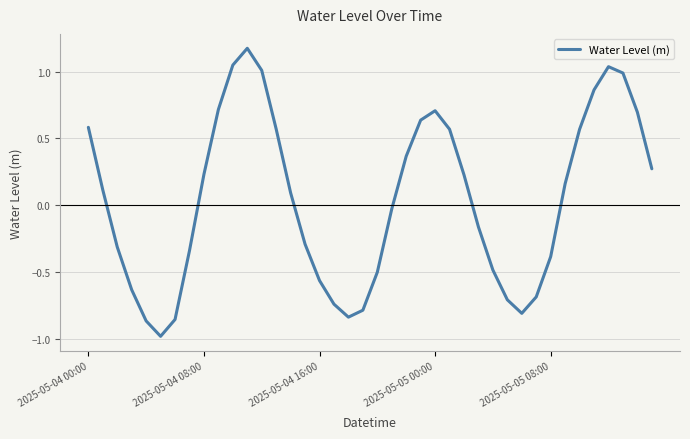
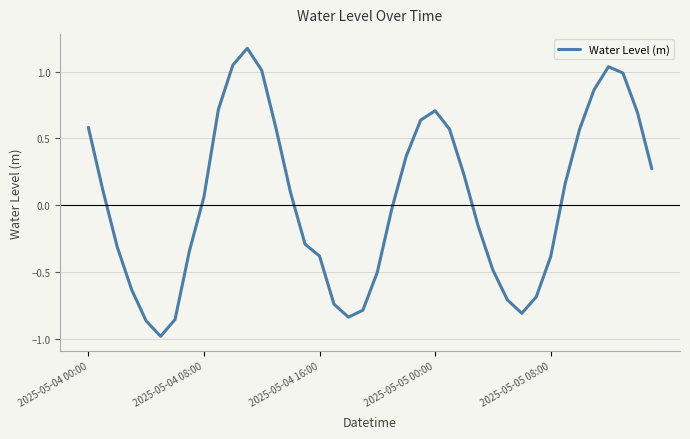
2025-05-04 08:00: 0.23 -> 0.06
2025-05-04 16:00: -0.56 -> -0.38
